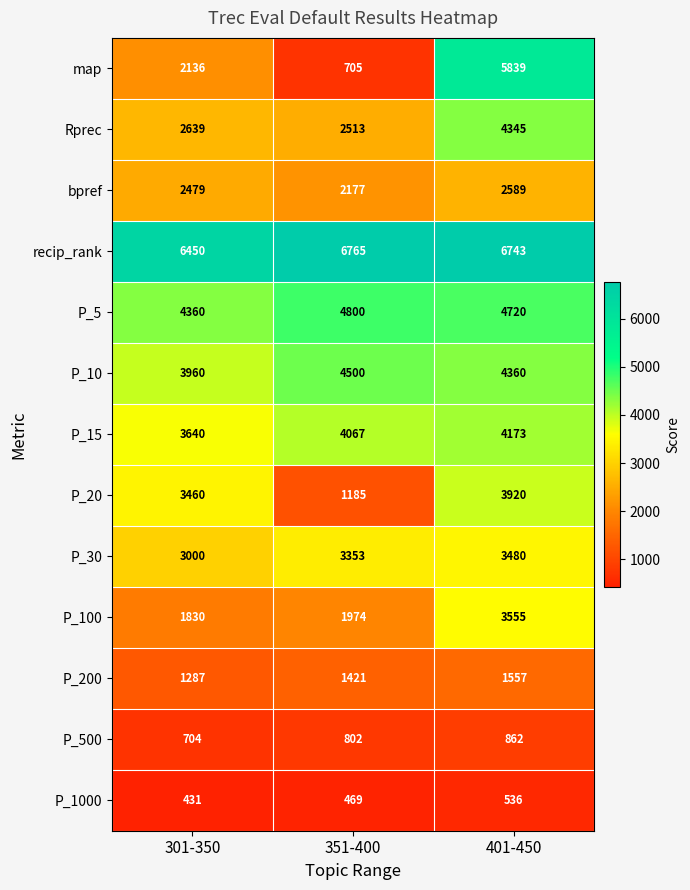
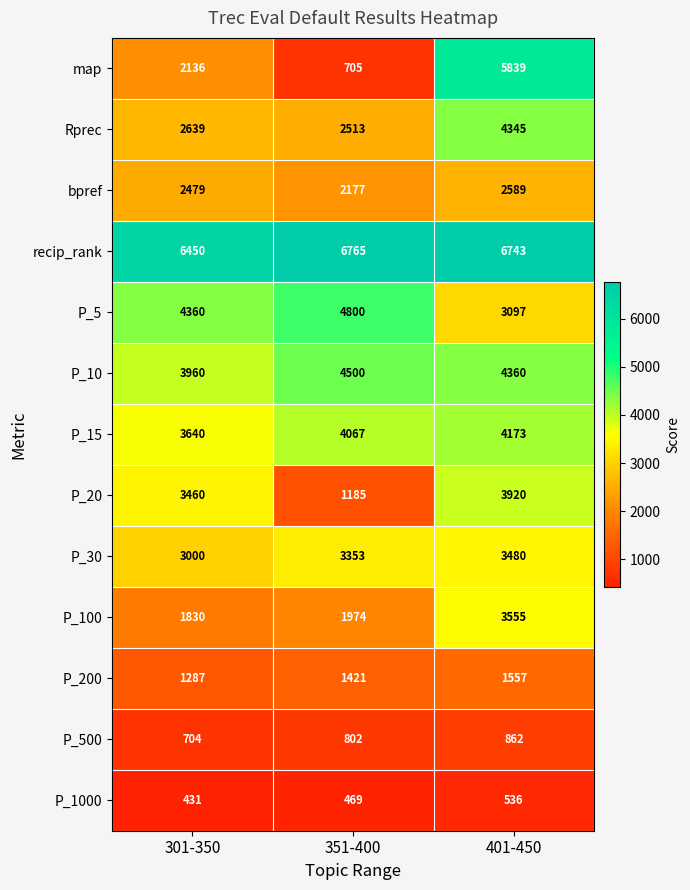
P_5, 401-450: 4720 -> 3097
